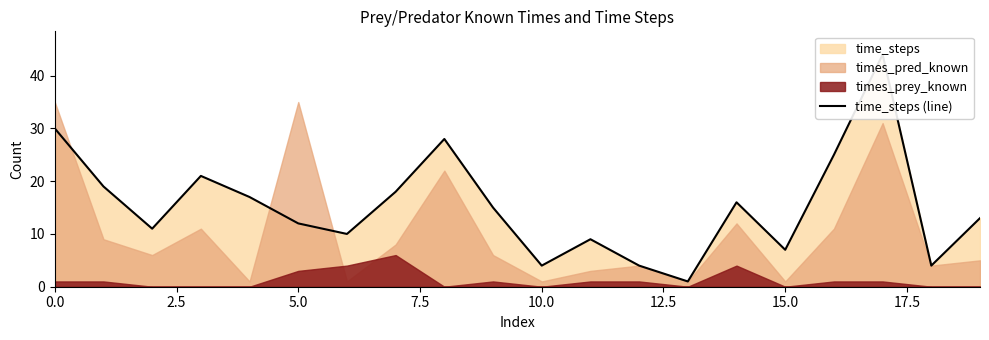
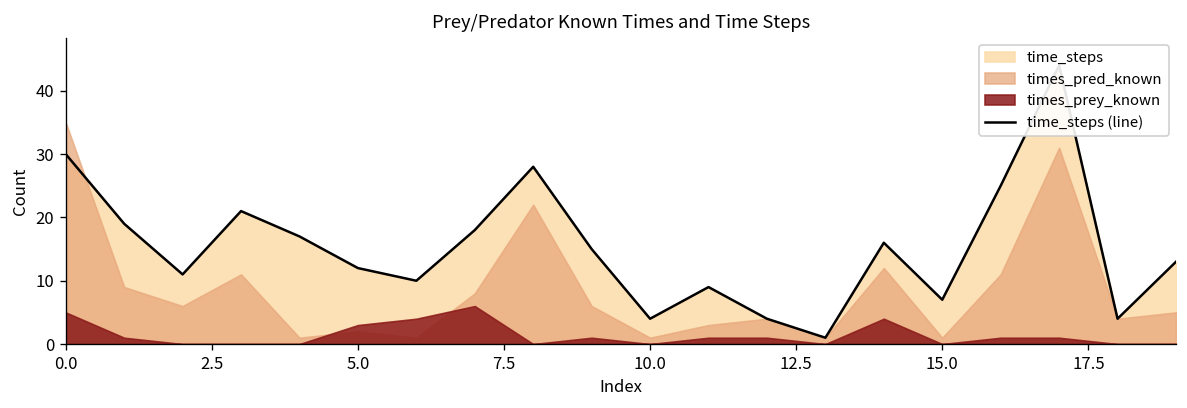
times_prey_known, 0.0: 1 -> 5
times_pred_known, 5.0: 35 -> 2
